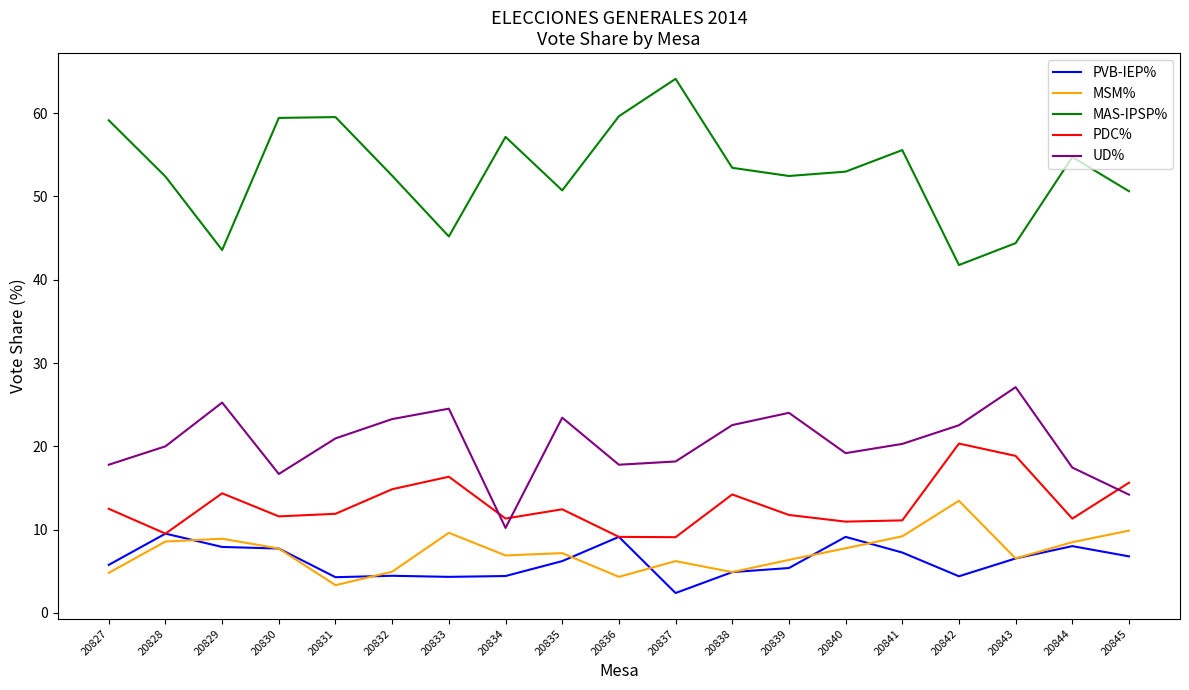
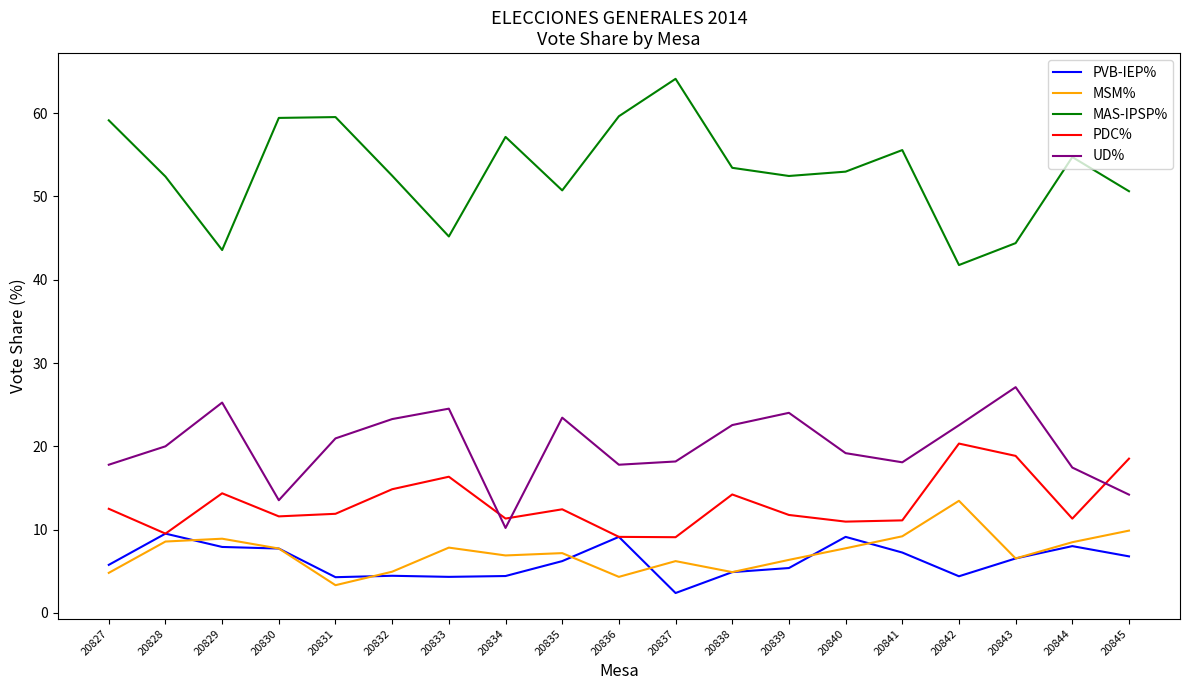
UD%, 20830: 17 -> 14
MSM%, 20833: 10 -> 8
UD%, 20841: 20 -> 18
PDC%, 20845: 16 -> 19
